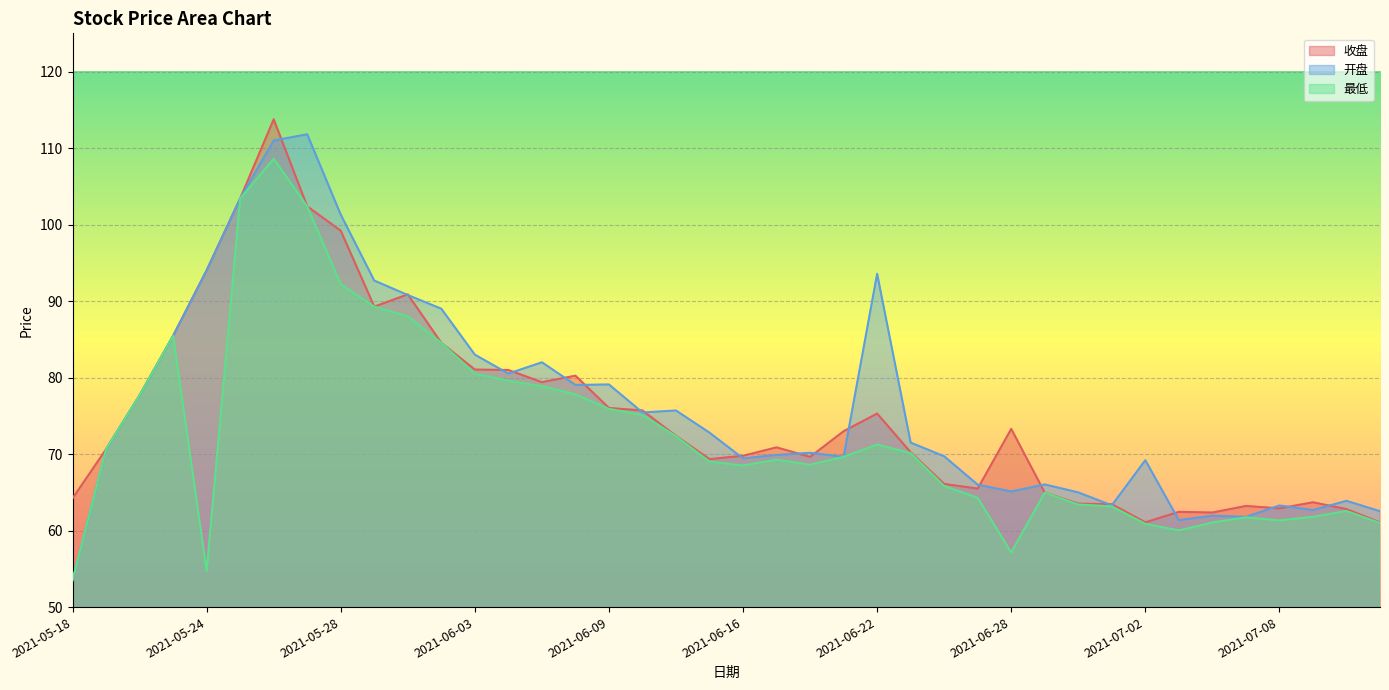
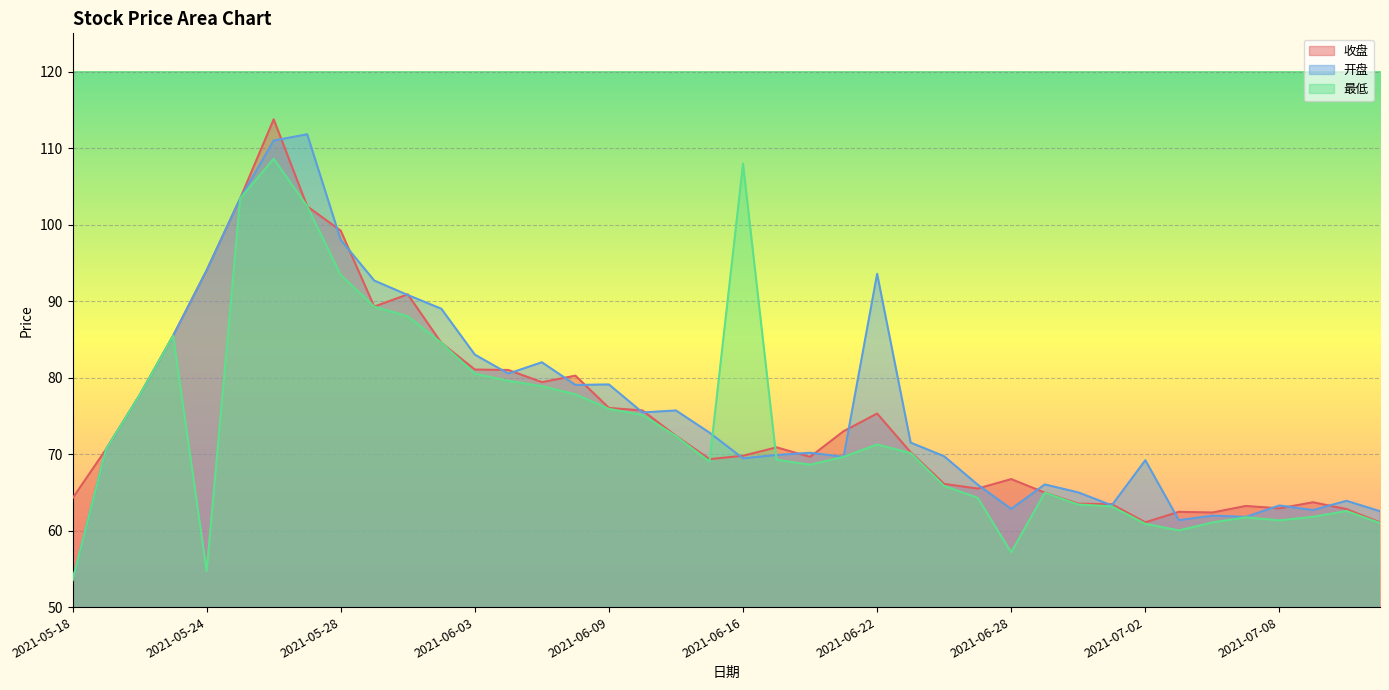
开盘, 2021-05-28: 101 -> 98
最低, 2021-05-28: 92 -> 93
最低, 2021-06-16: 69 -> 108
收盘, 2021-06-28: 73 -> 67
开盘, 2021-06-28: 65 -> 63
